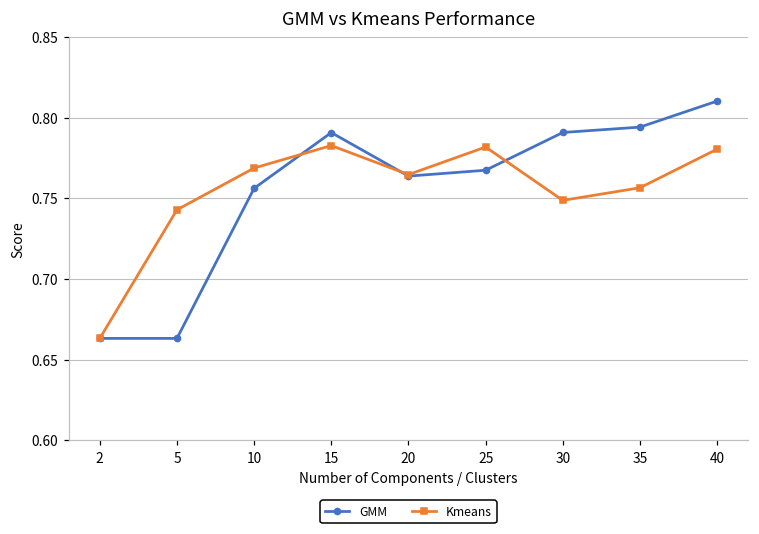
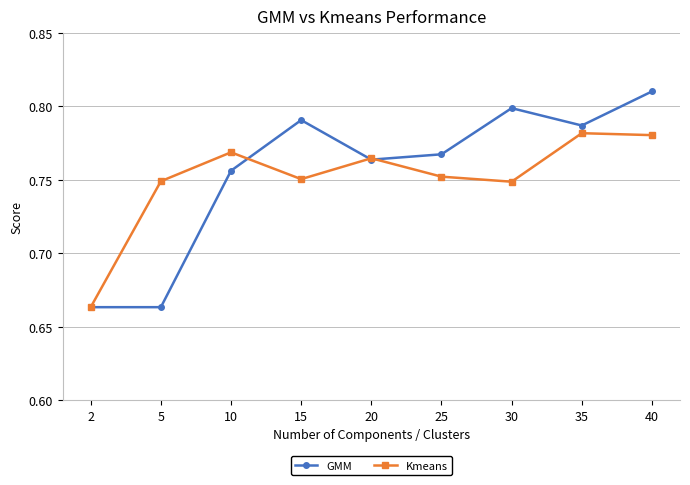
Kmeans, 5: 0.743 -> 0.749
Kmeans, 15: 0.783 -> 0.750
Kmeans, 25: 0.782 -> 0.752
GMM, 30: 0.791 -> 0.799
GMM, 35: 0.794 -> 0.787
Kmeans, 35: 0.757 -> 0.782
